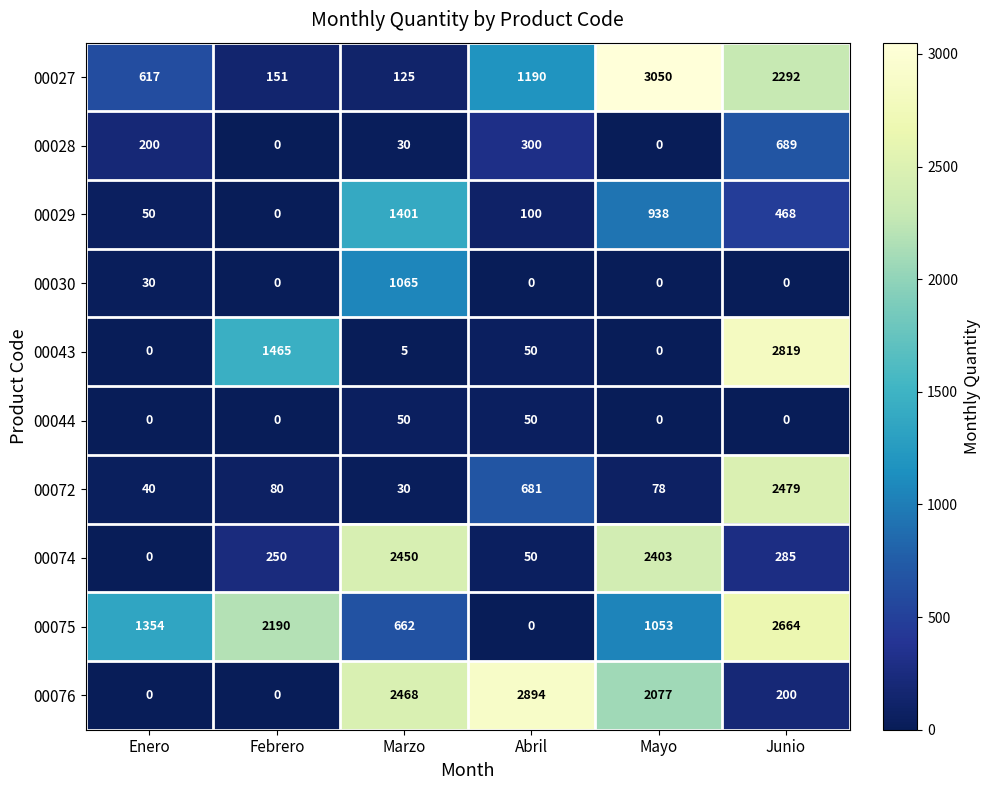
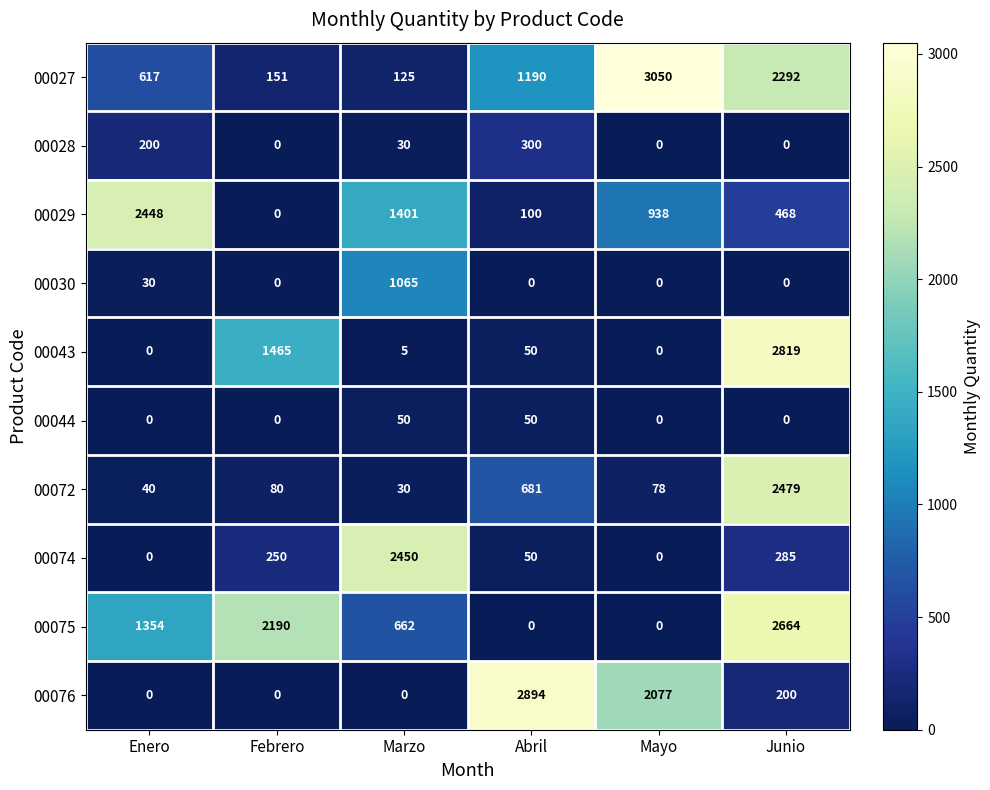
00028, Junio: 689 -> 0
00029, Enero: 50 -> 2448
00074, Mayo: 2403 -> 0
00075, Mayo: 1053 -> 0
00076, Marzo: 2468 -> 0
